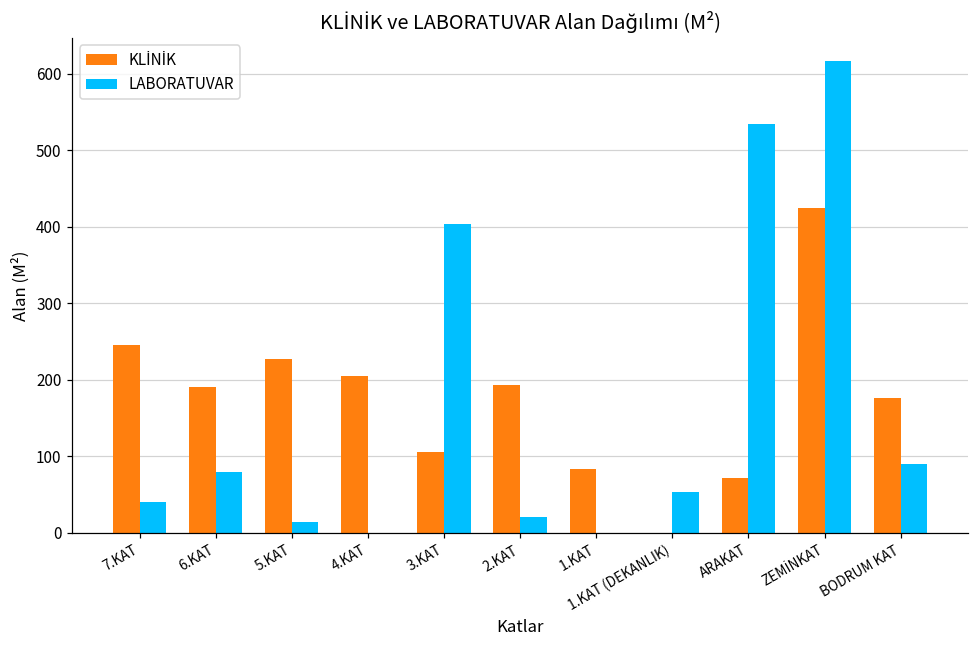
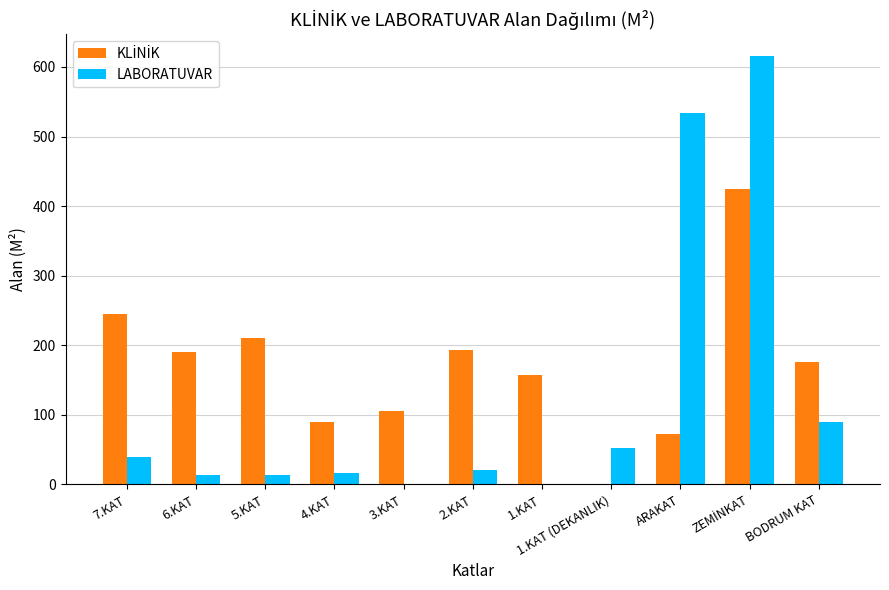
LABORATUVAR, 6.KAT: 80 -> 10
KLİNİK, 5.KAT: 230 -> 210
KLİNİK, 4.KAT: 210 -> 90
LABORATUVAR, 4.KAT: 0 -> 20
LABORATUVAR, 3.KAT: 400 -> 0
KLİNİK, 1.KAT: 80 -> 160
